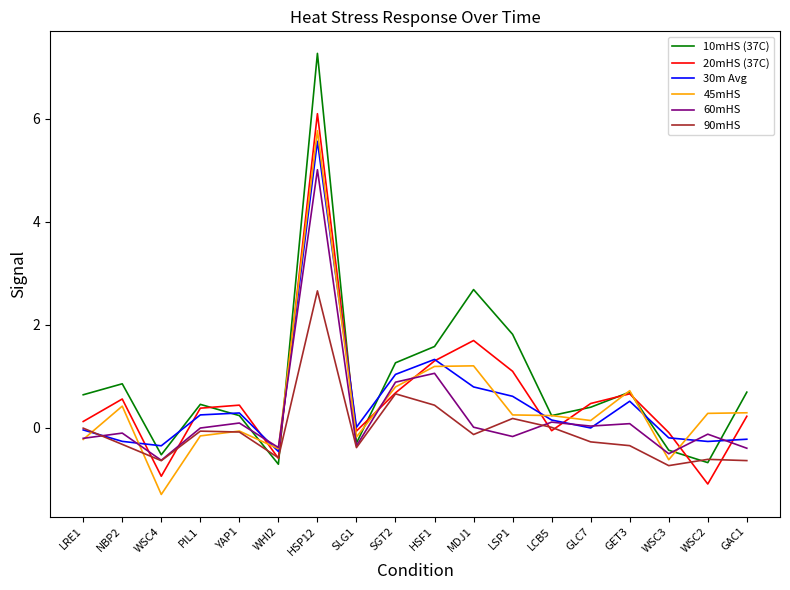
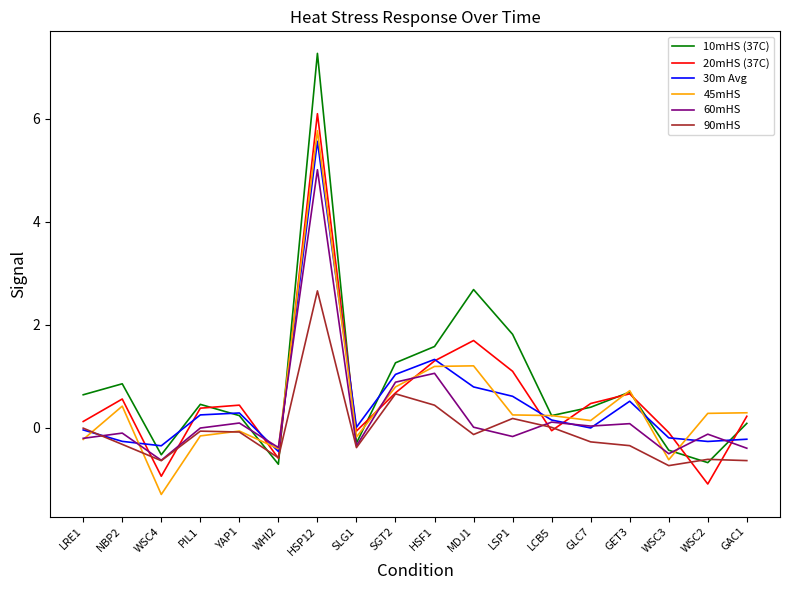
10mHS (37C), GAC1: 0.7 -> 0.1
